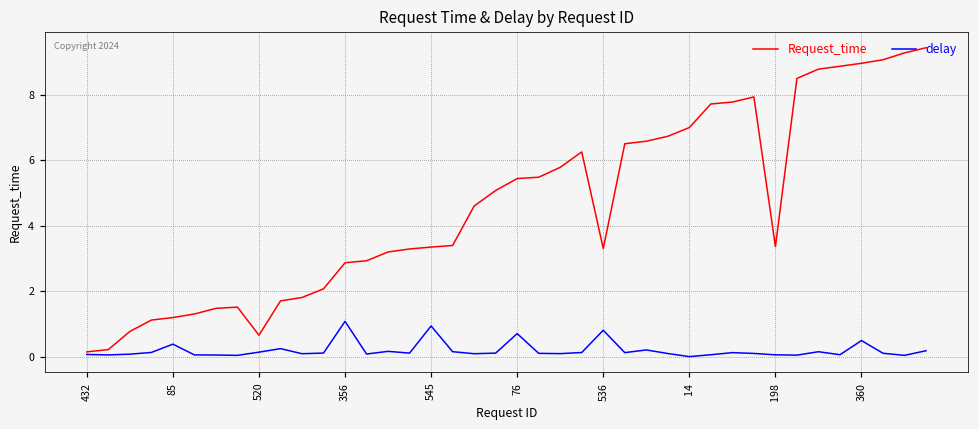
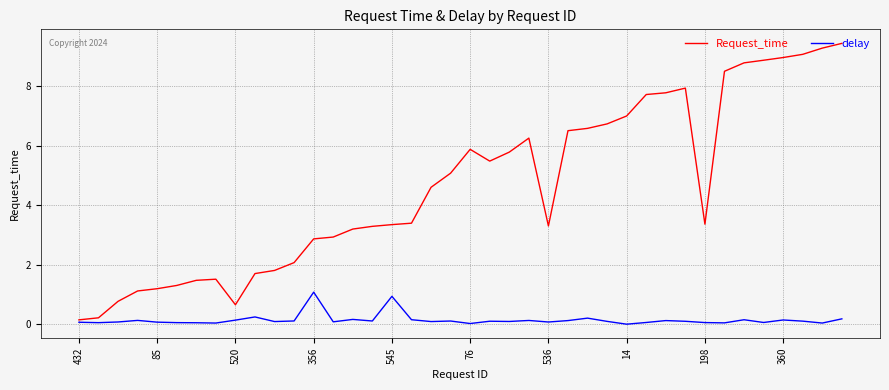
delay, 85: 0.4 -> 0.1
Request_time, 76: 5.4 -> 5.9
delay, 76: 0.7 -> 0.0
delay, 536: 0.8 -> 0.1
delay, 360: 0.5 -> 0.1
